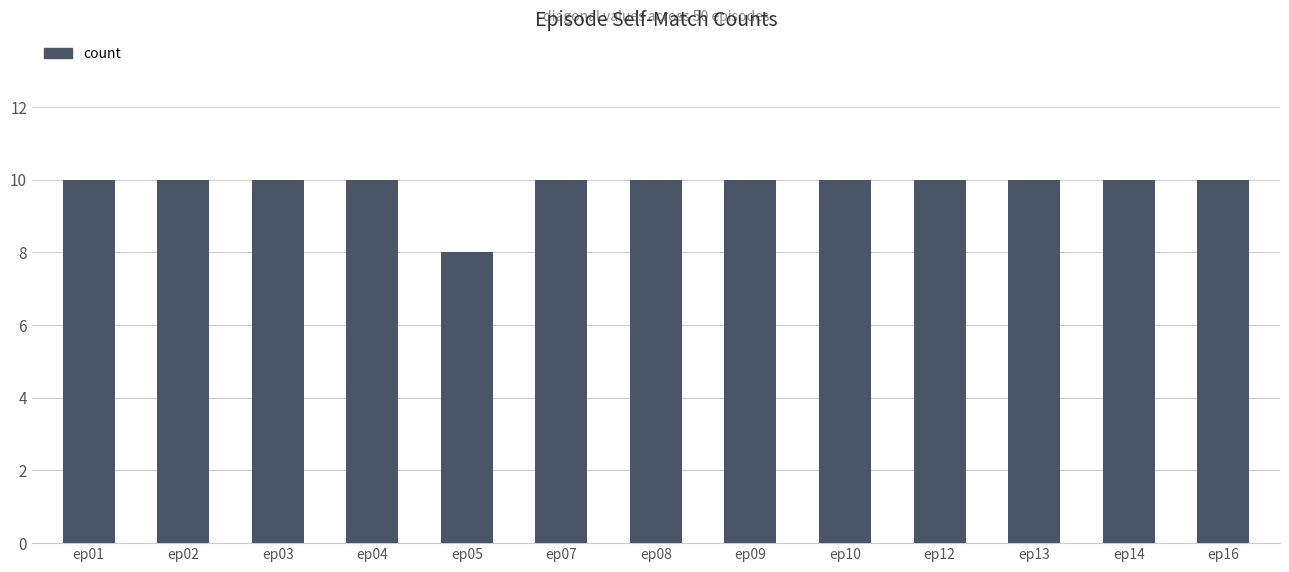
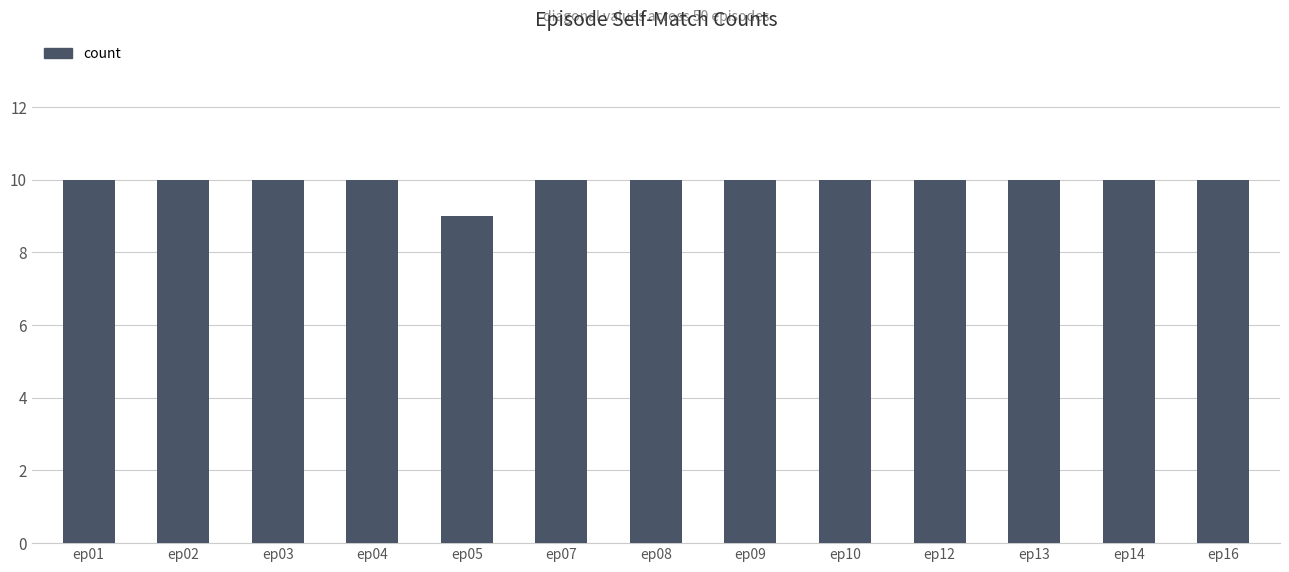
ep05: 8 -> 9
